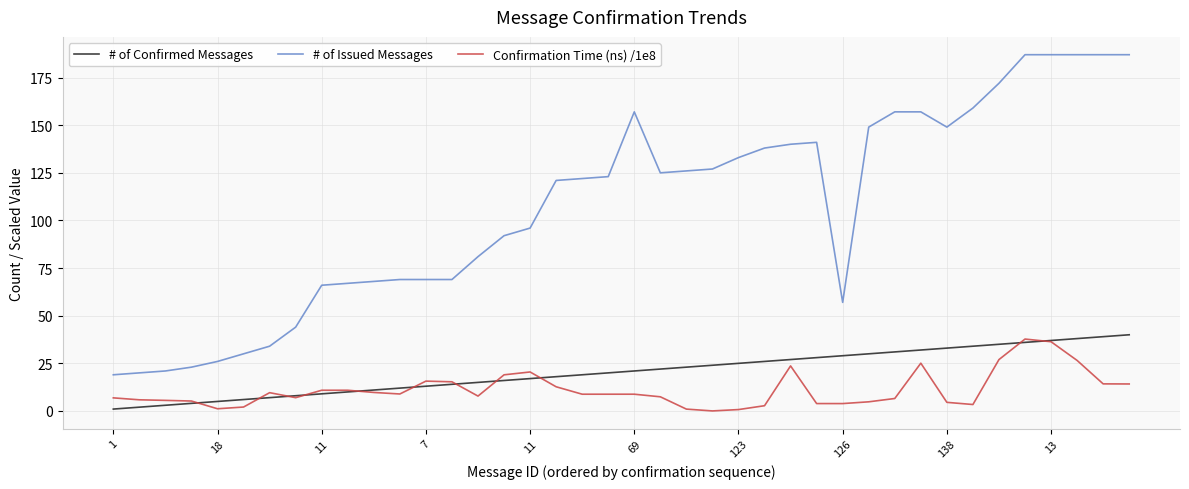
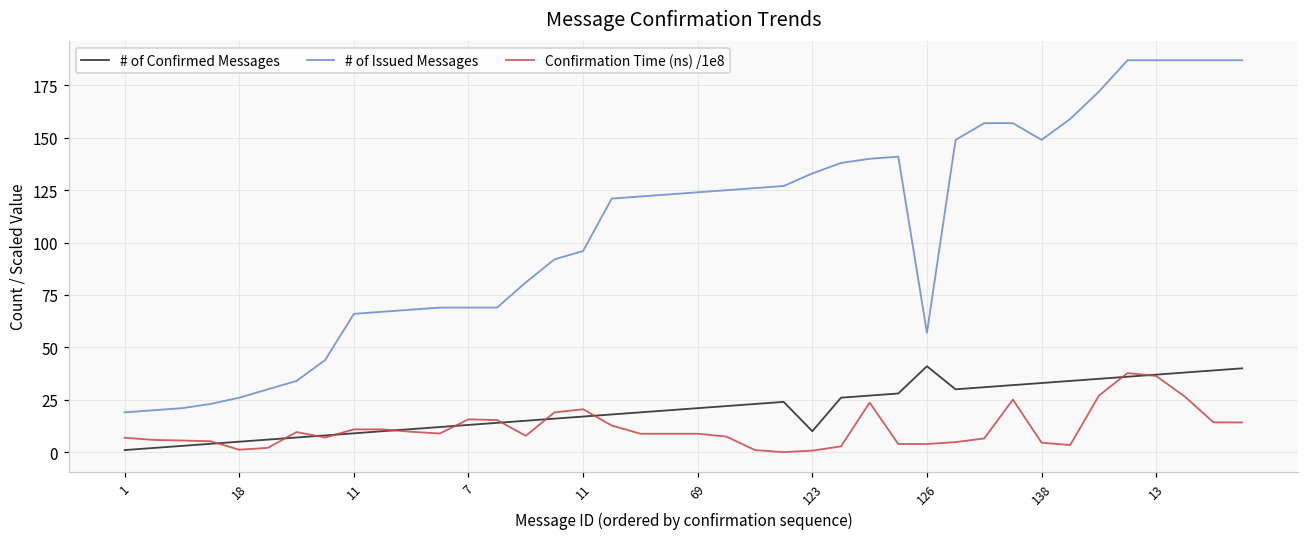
# of Issued Messages, 69: 157 -> 124
# of Confirmed Messages, 123: 25 -> 10
# of Confirmed Messages, 126: 29 -> 41
